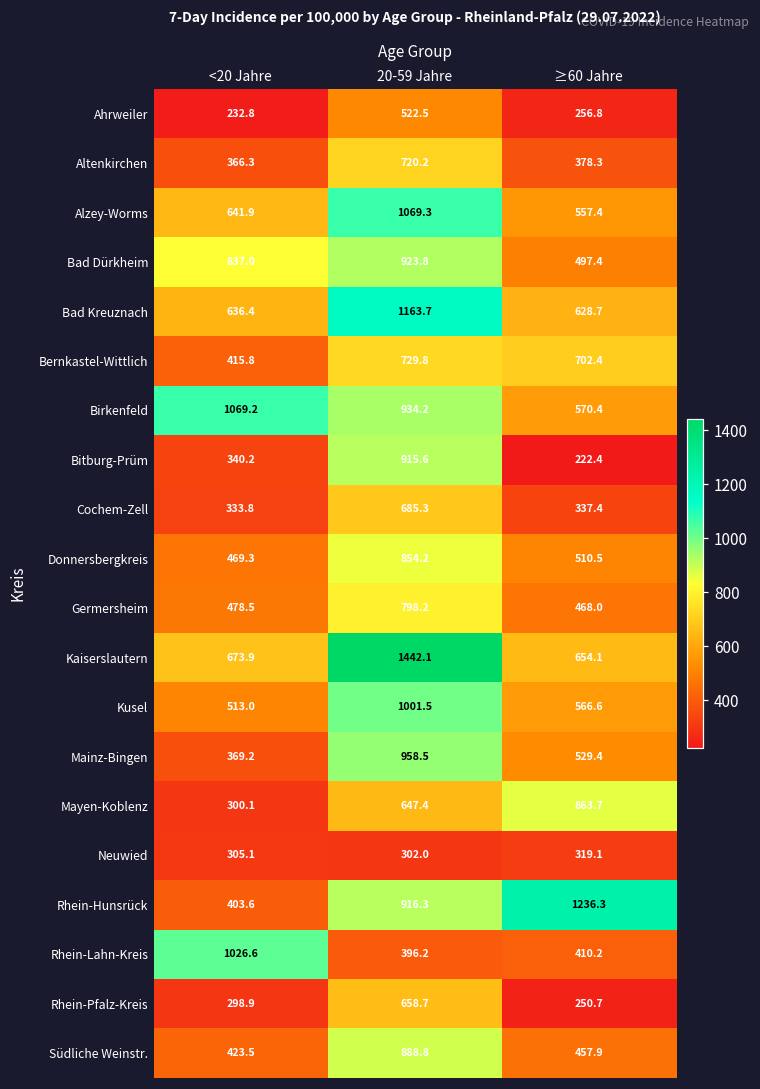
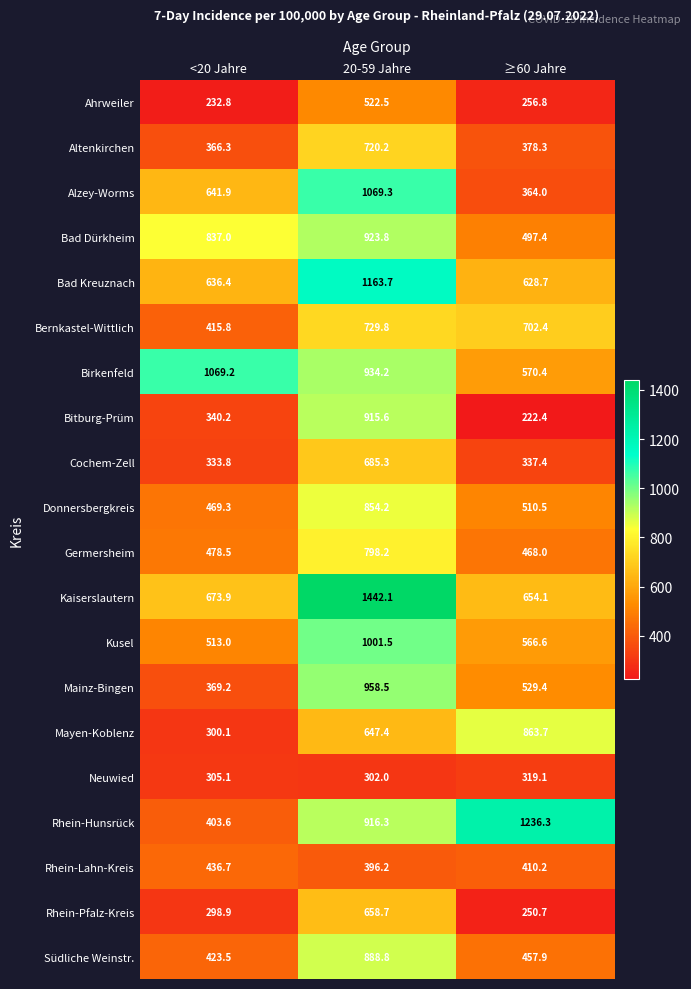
Alzey-Worms, ≥60 Jahre: 557.4 -> 364.0
Rhein-Lahn-Kreis, <20 Jahre: 1026.6 -> 436.7
